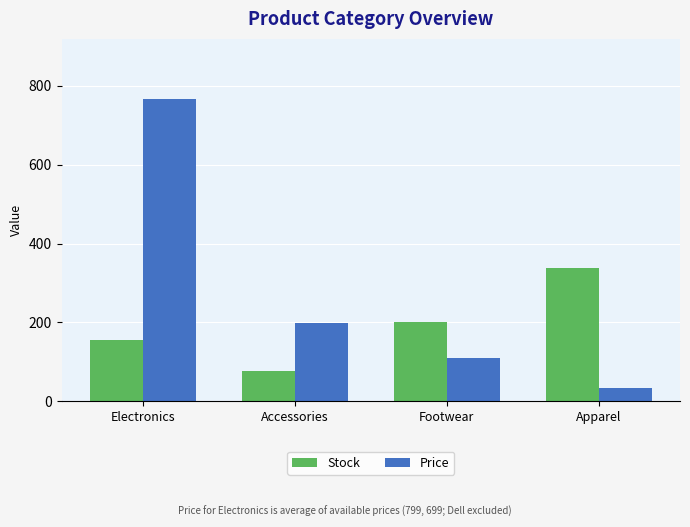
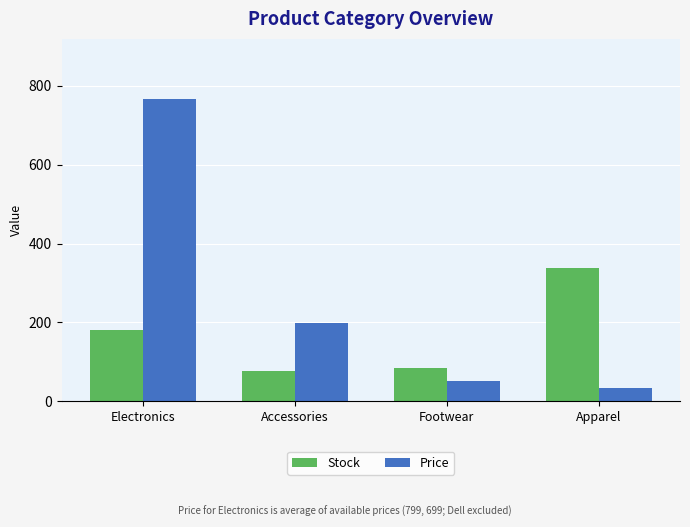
Stock, Electronics: 160 -> 180
Stock, Footwear: 200 -> 80
Price, Footwear: 110 -> 50
